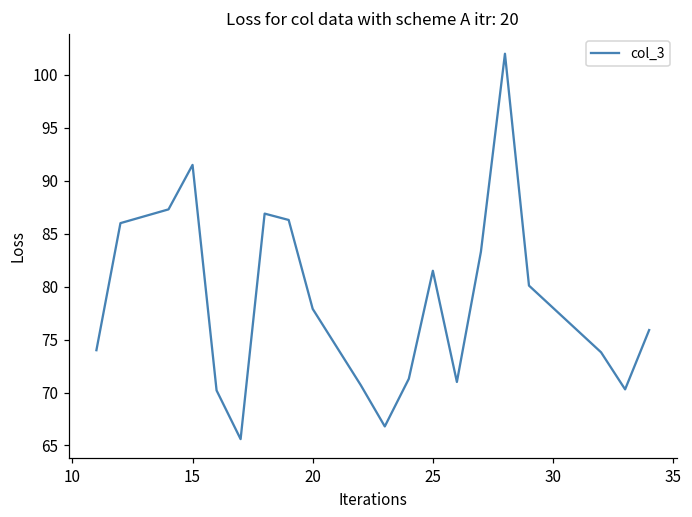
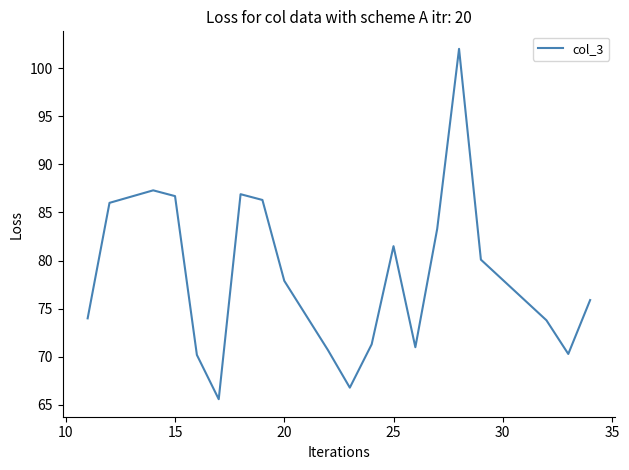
15: 92 -> 87
